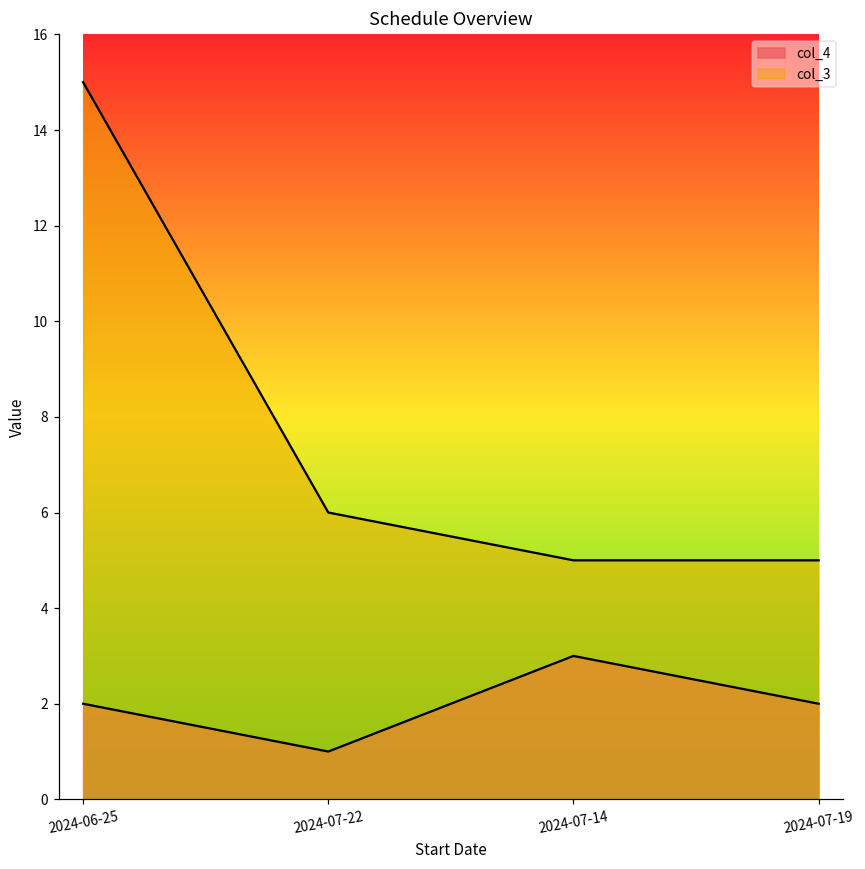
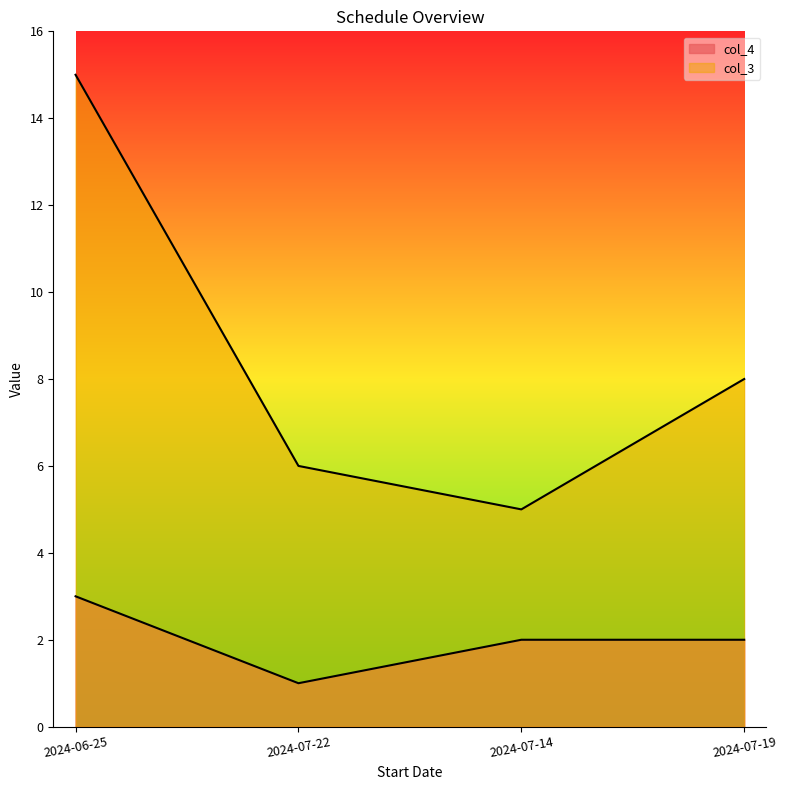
col_4, 2024-06-25: 2 -> 3
col_4, 2024-07-14: 3 -> 2
col_3, 2024-07-19: 5 -> 8
